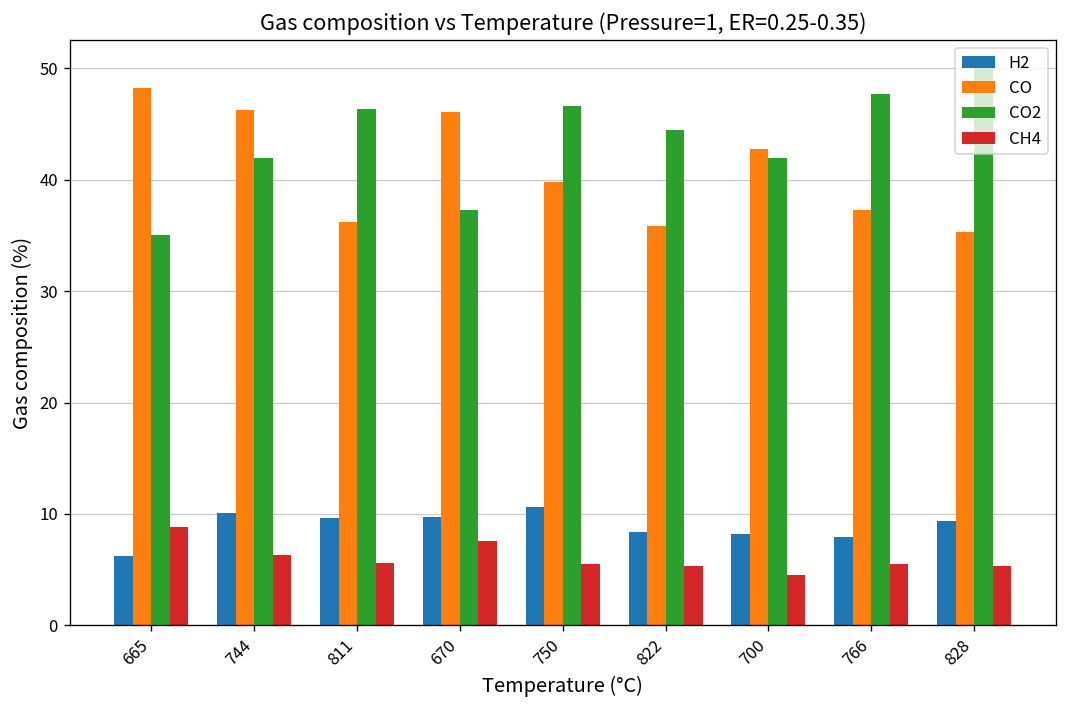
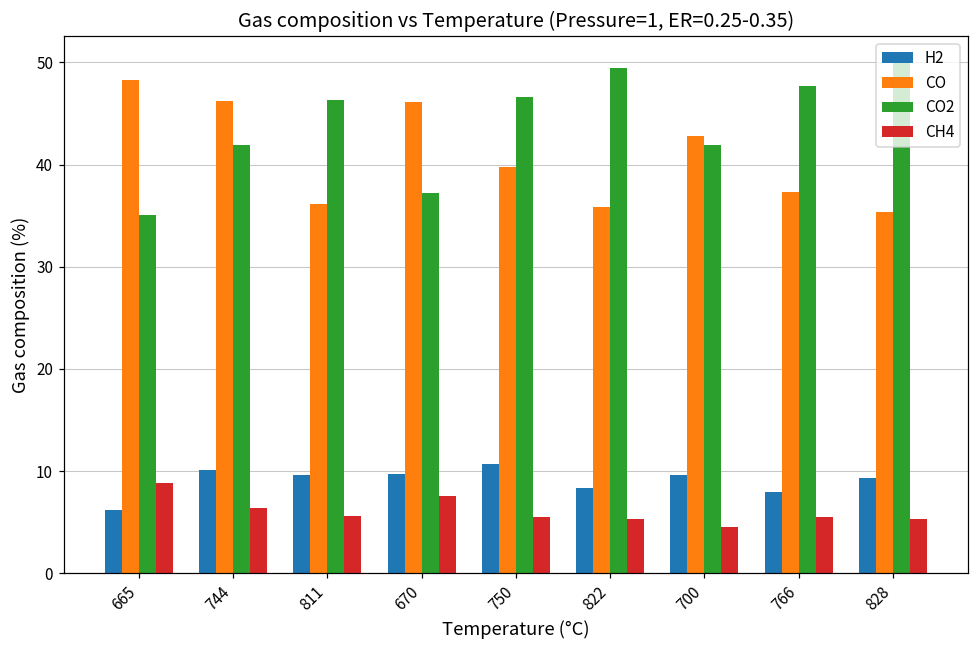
CO2, 822: 44 -> 49
H2, 700: 8 -> 10
